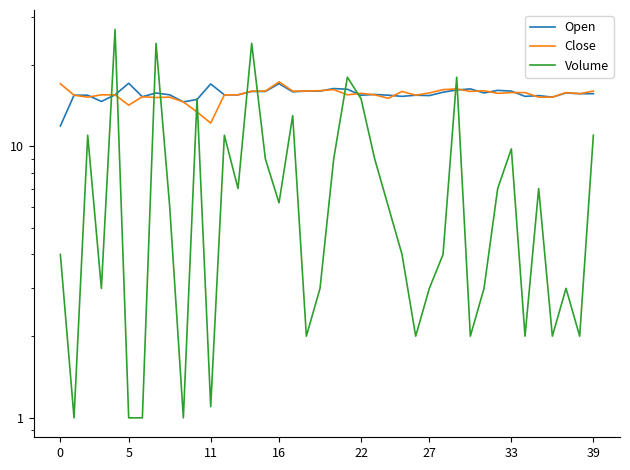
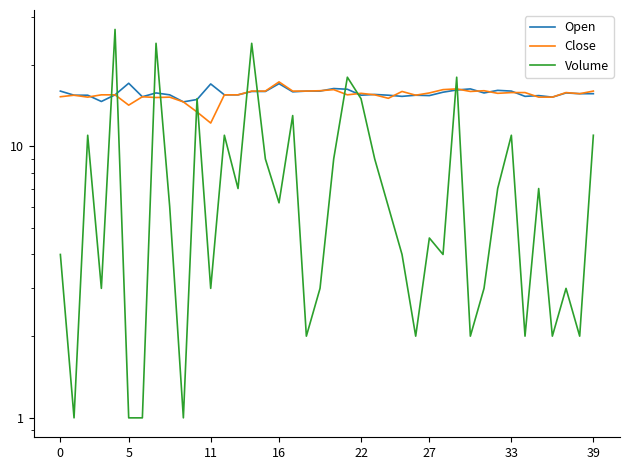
Open, 0: 12 -> 16
Close, 0: 17 -> 15
Volume, 11: 1.1 -> 3.0
Volume, 27: 3.0 -> 4.6
Volume, 33: 9.8 -> 11.0
